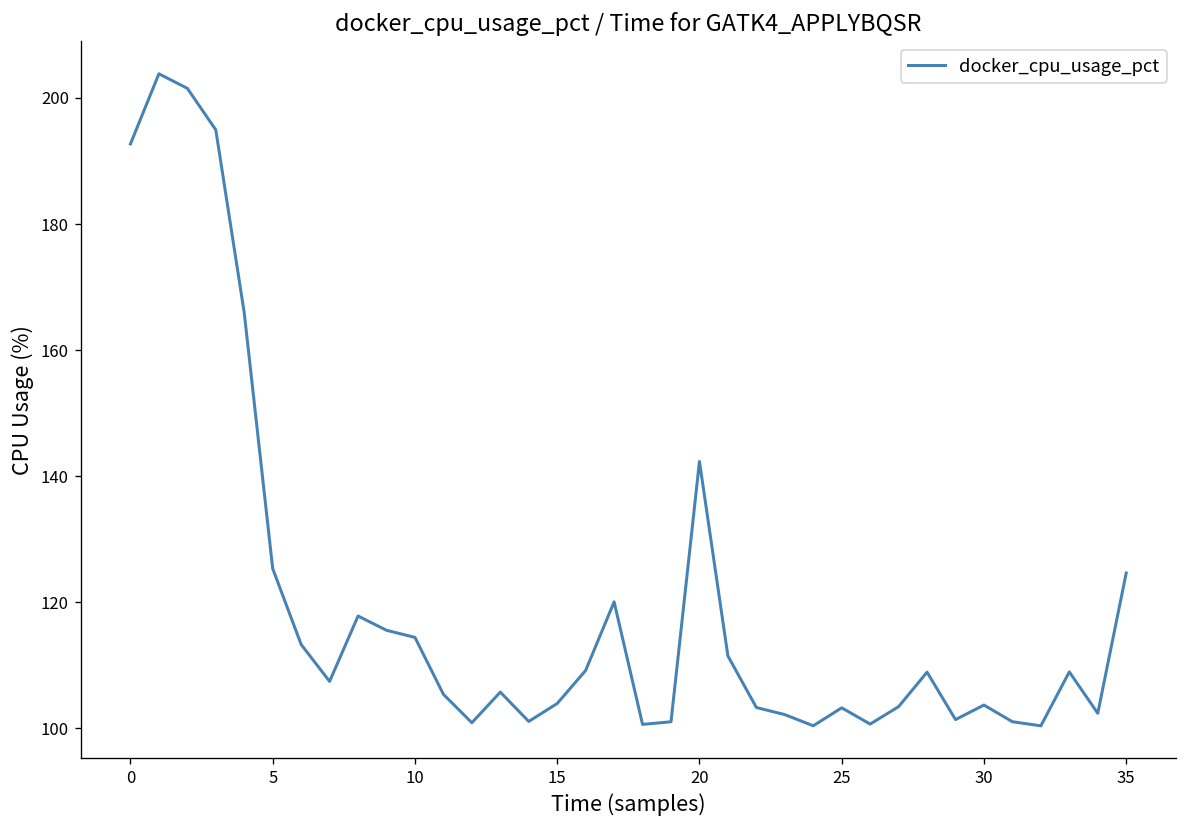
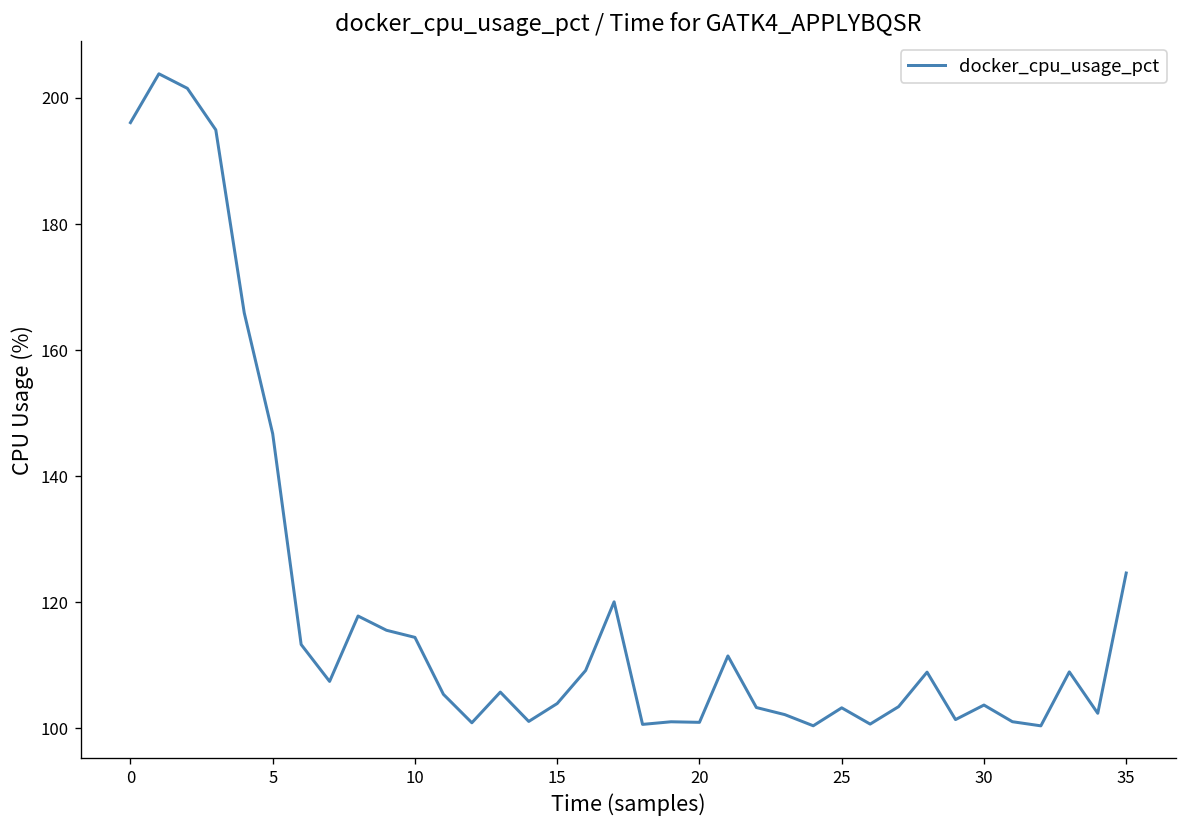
0: 193 -> 196
5: 125 -> 147
20: 142 -> 101
